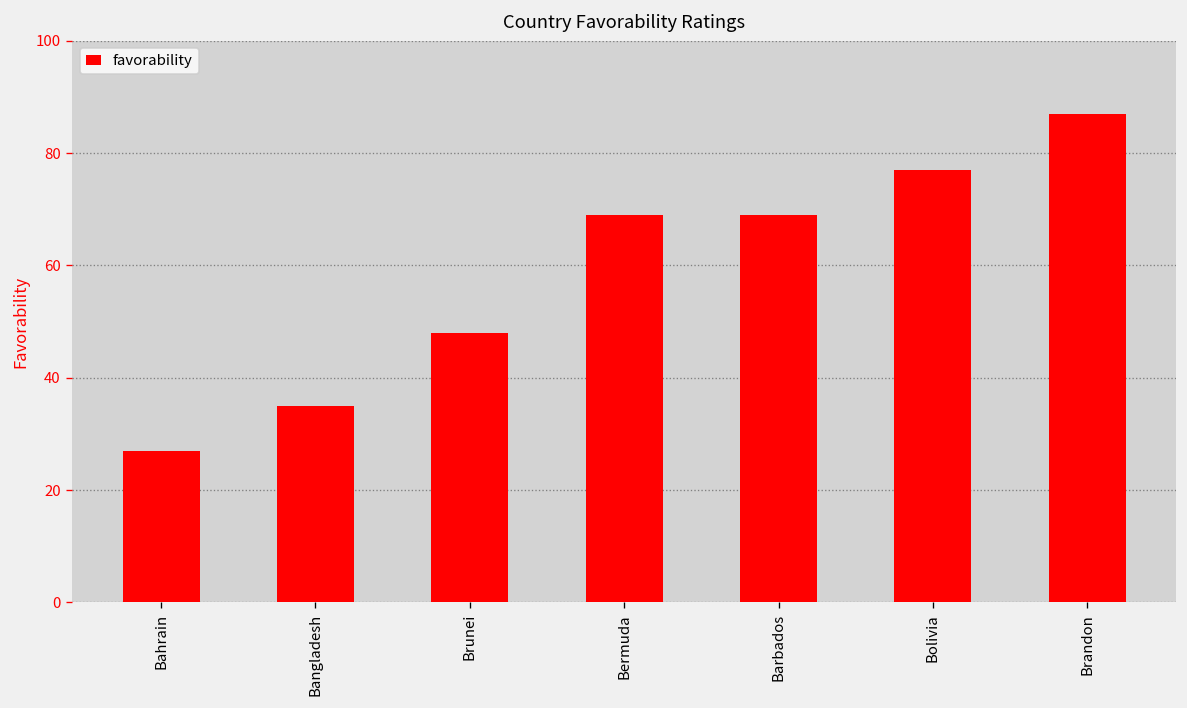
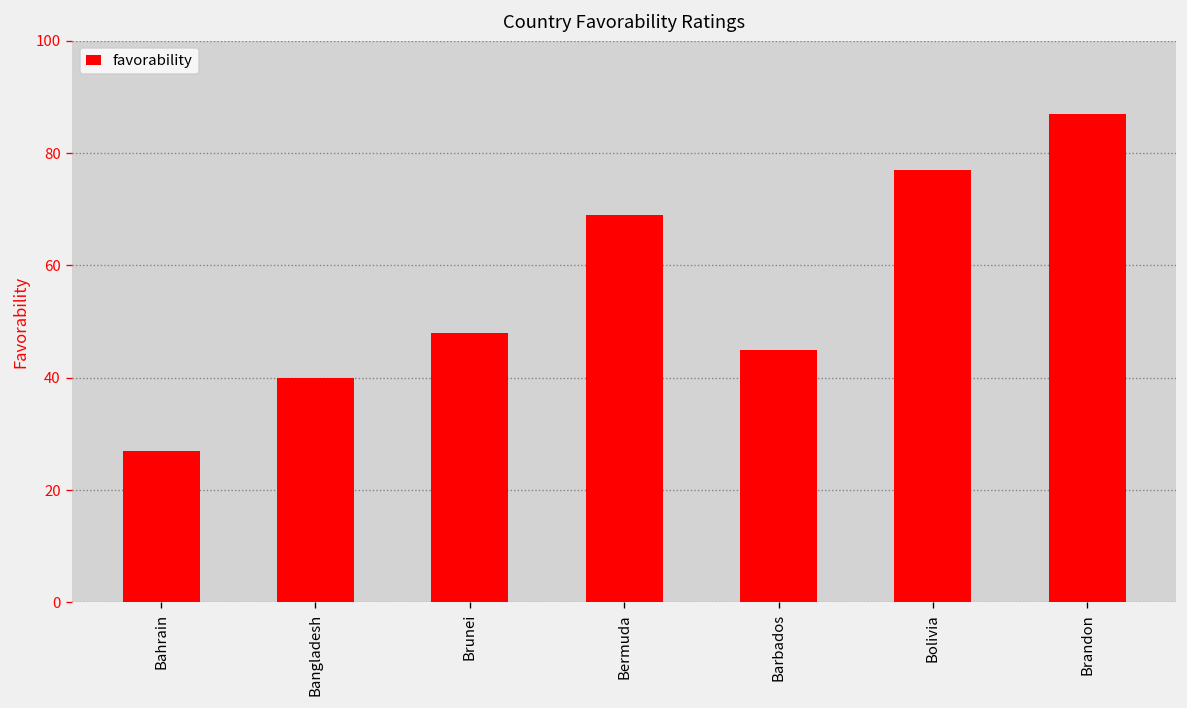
Bangladesh: 35 -> 40
Barbados: 69 -> 45
